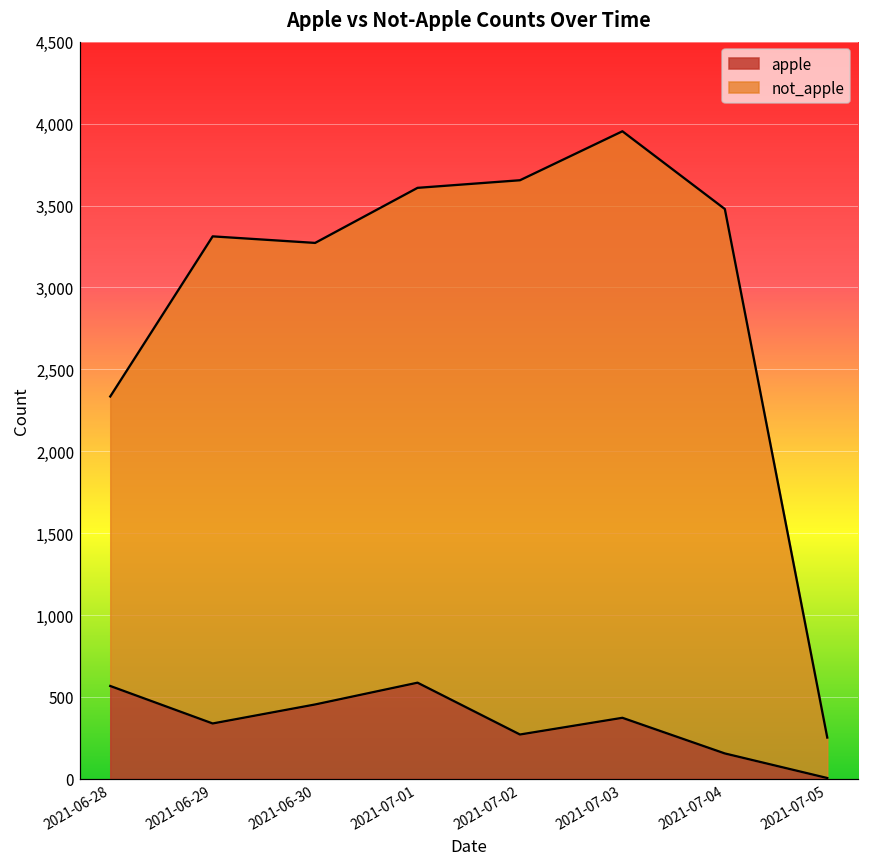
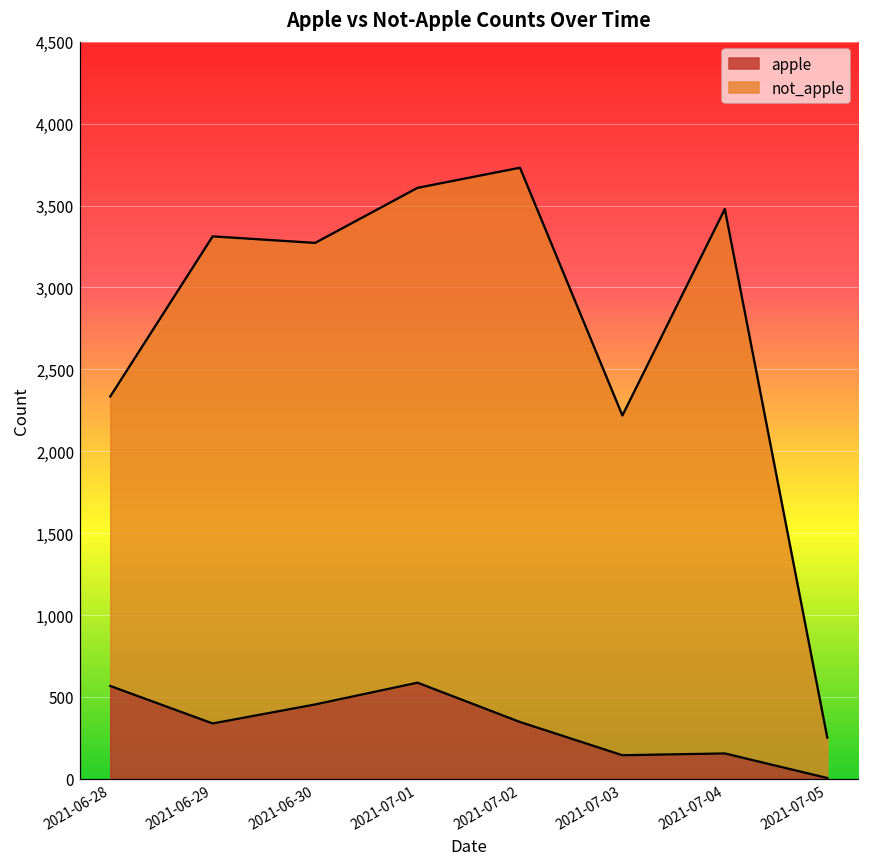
apple, 2021-07-02: 270 -> 350
apple, 2021-07-03: 370 -> 140
not_apple, 2021-07-03: 3,580 -> 2,070
